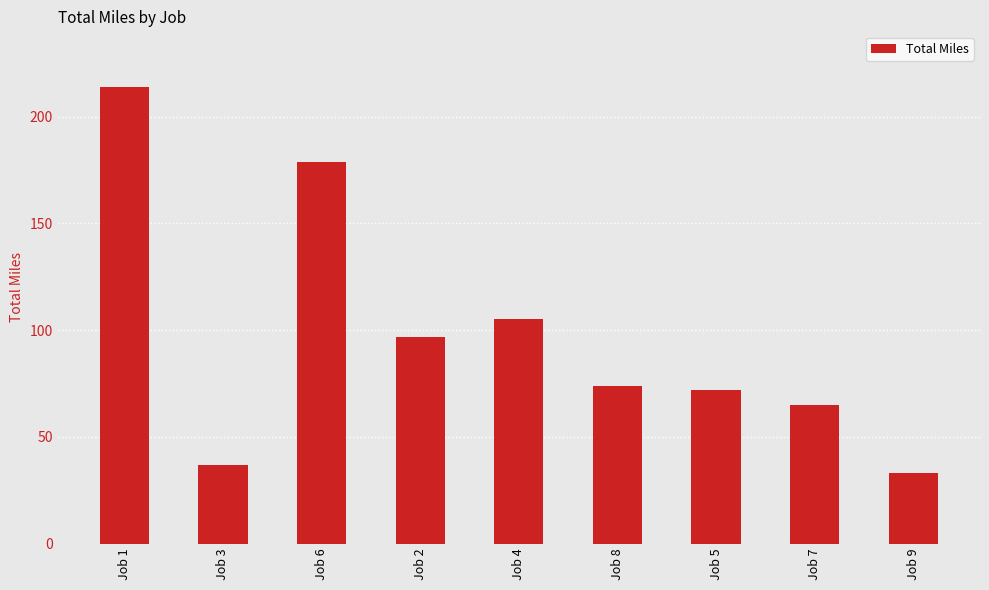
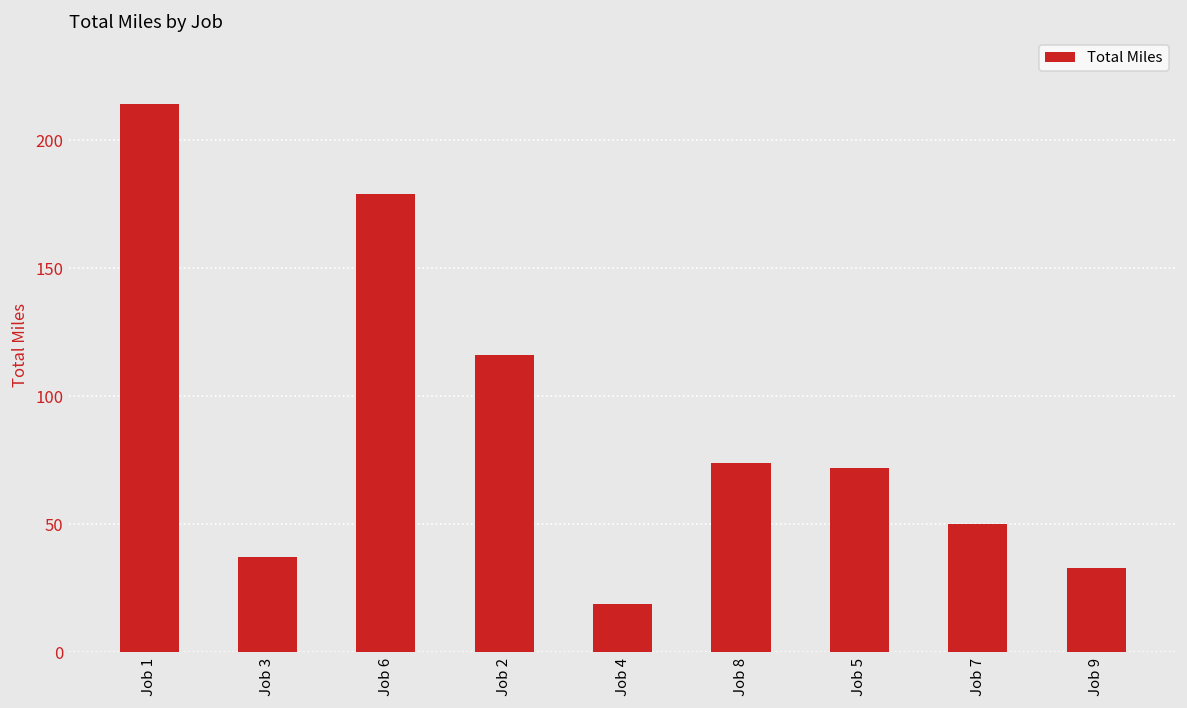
Job 2: 97 -> 116
Job 4: 105 -> 19
Job 7: 65 -> 50
